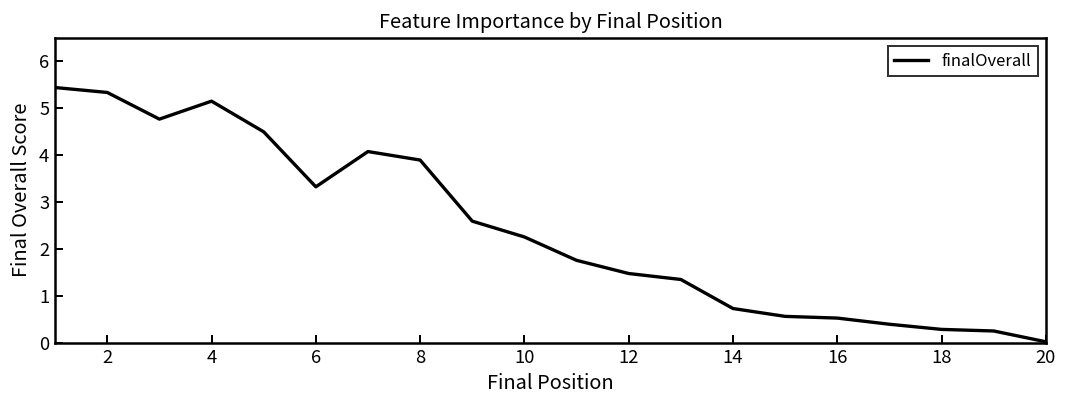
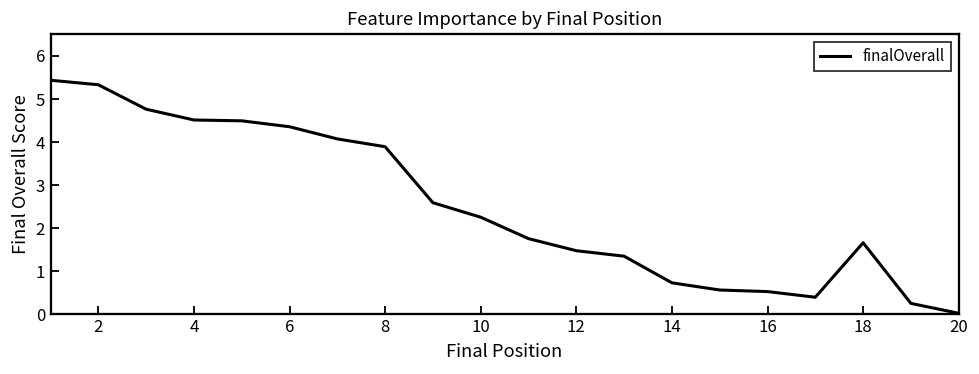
4: 5.1 -> 4.5
6: 3.3 -> 4.4
18: 0.3 -> 1.7
